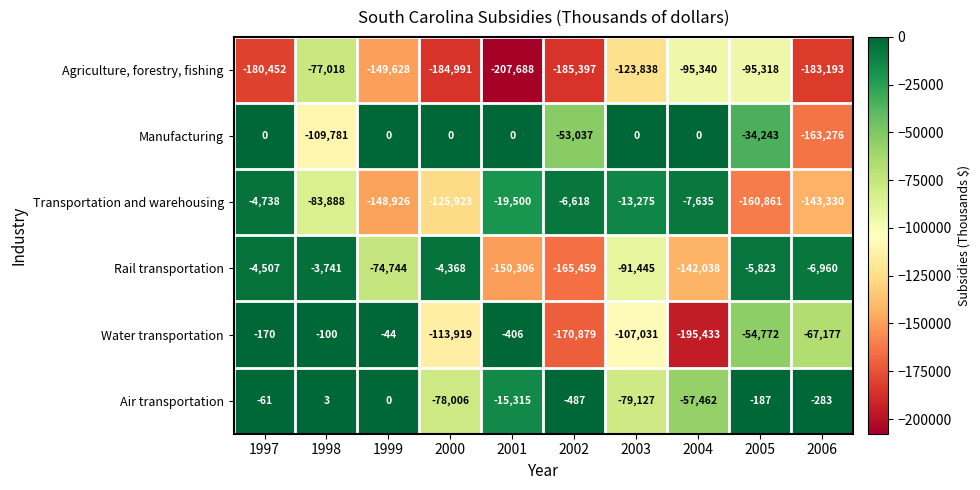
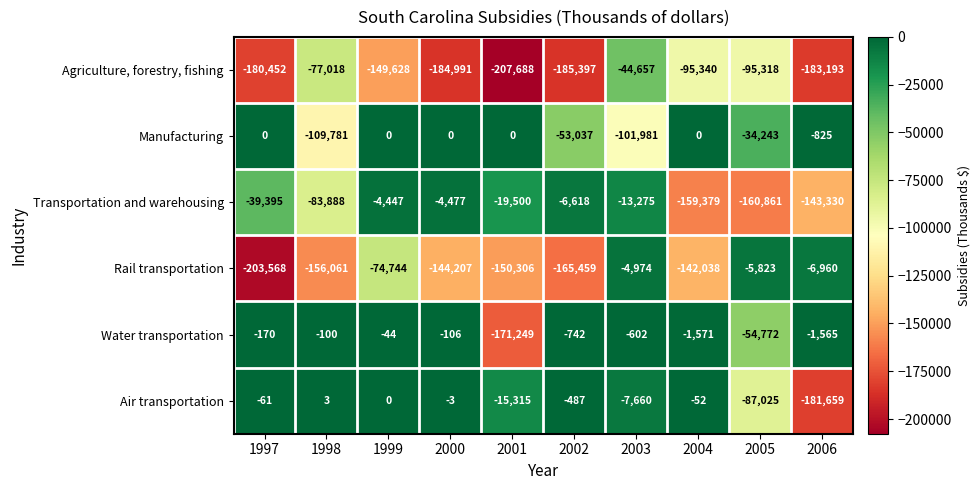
Agriculture, forestry, fishing, 2003: -123,838 -> -44,657
Manufacturing, 2003: 0 -> -101,981
Manufacturing, 2006: -163,276 -> -825
Transportation and warehousing, 1997: -4,738 -> -39,395
Transportation and warehousing, 1999: -148,926 -> -4,447
Transportation and warehousing, 2000: -125,923 -> -4,477
Transportation and warehousing, 2004: -7,635 -> -159,379
Rail transportation, 1997: -4,507 -> -203,568
Rail transportation, 1998: -3,741 -> -156,061
Rail transportation, 2000: -4,368 -> -144,207
Rail transportation, 2003: -91,445 -> -4,974
Water transportation, 2000: -113,919 -> -106
Water transportation, 2001: -406 -> -171,249
Water transportation, 2002: -170,879 -> -742
Water transportation, 2003: -107,031 -> -602
Water transportation, 2004: -195,433 -> -1,571
Water transportation, 2006: -67,177 -> -1,565
Air transportation, 2000: -78,006 -> -3
Air transportation, 2003: -79,127 -> -7,660
Air transportation, 2004: -57,462 -> -52
Air transportation, 2005: -187 -> -87,025
Air transportation, 2006: -283 -> -181,659
